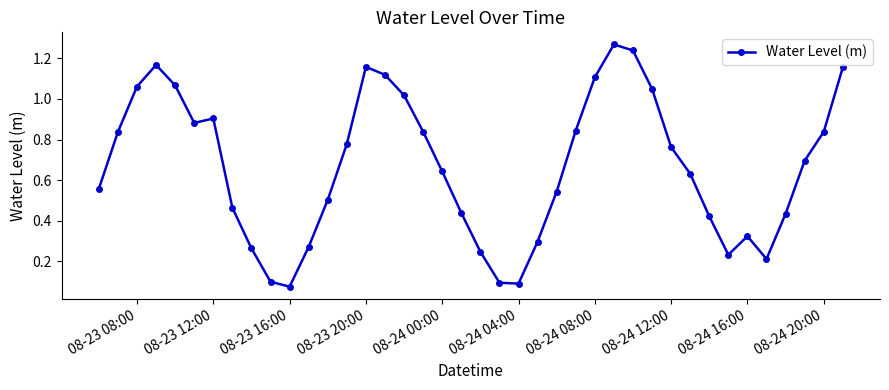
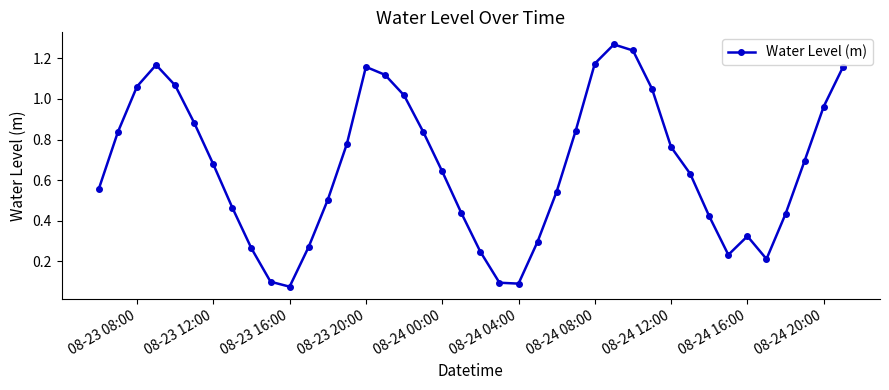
08-23 12:00: 0.90 -> 0.68
08-24 08:00: 1.11 -> 1.17
08-24 20:00: 0.84 -> 0.96
